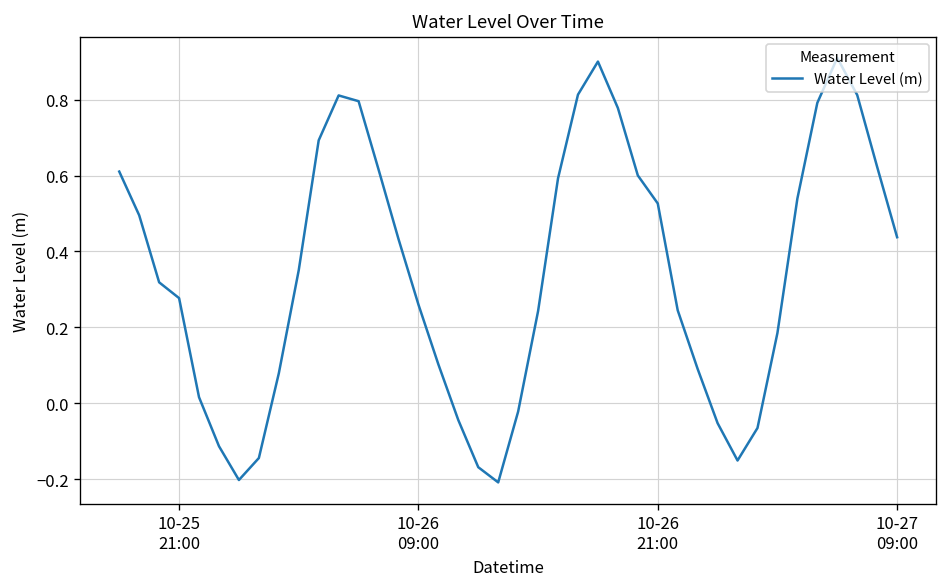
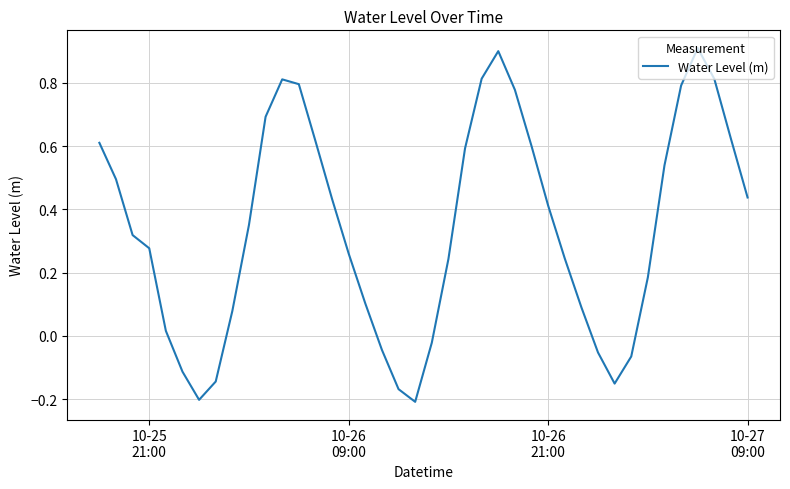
10-26 21:00: 0.53 -> 0.41
